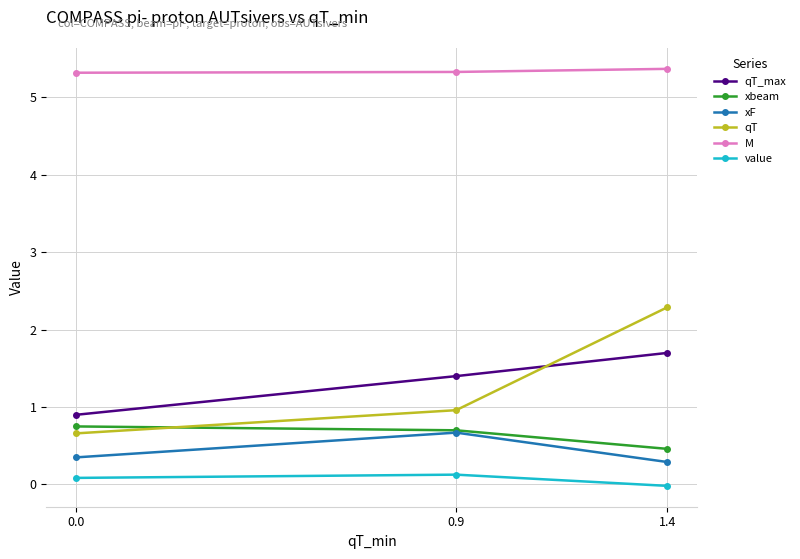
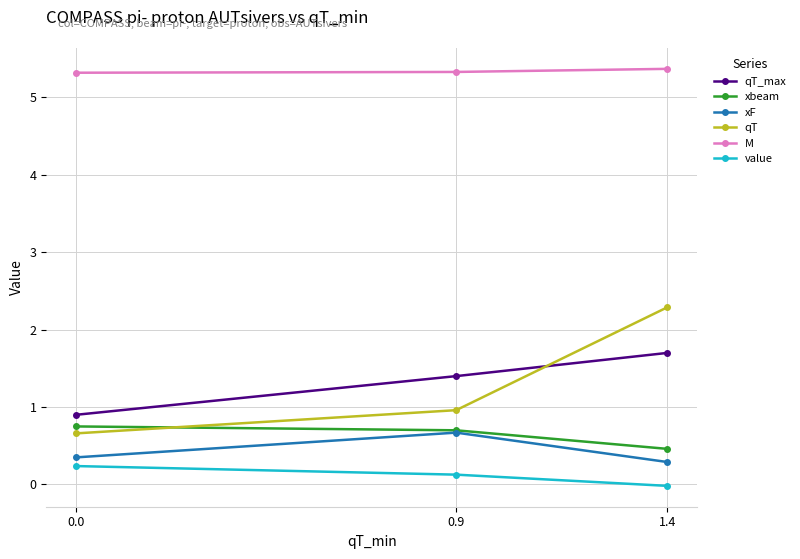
value, 0.0: 0.1 -> 0.2
